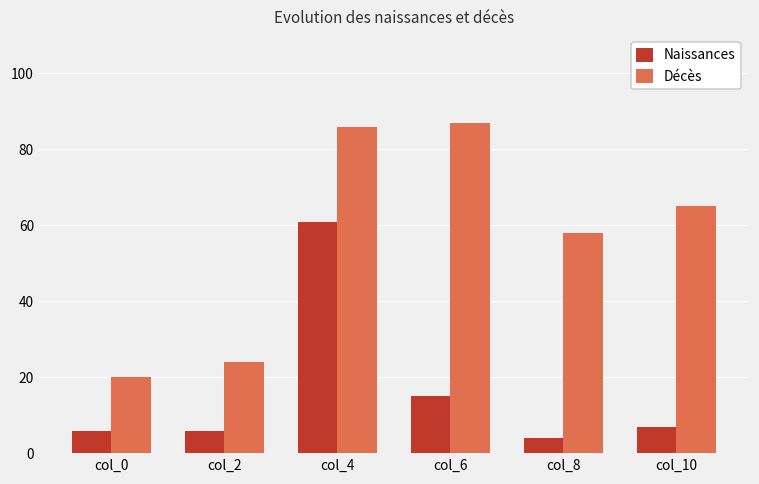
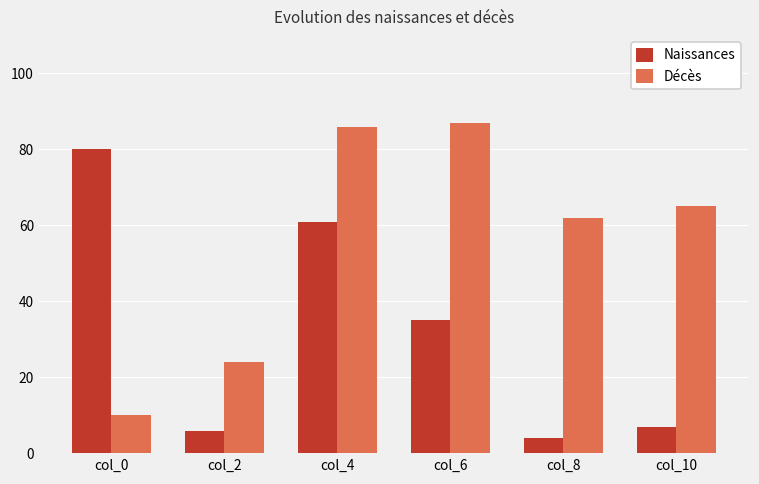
Naissances, col_0: 6 -> 80
Décès, col_0: 20 -> 10
Naissances, col_6: 15 -> 35
Décès, col_8: 58 -> 62
